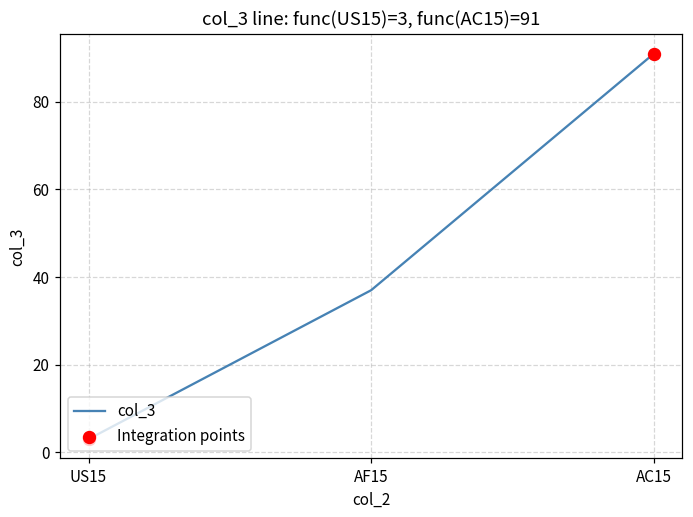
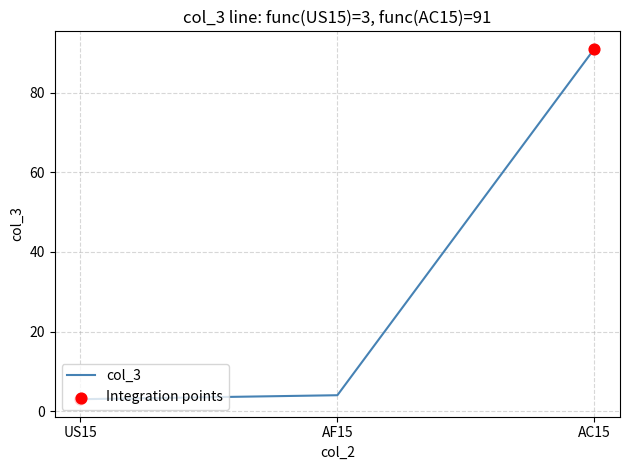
col_3, AF15: 37 -> 4
